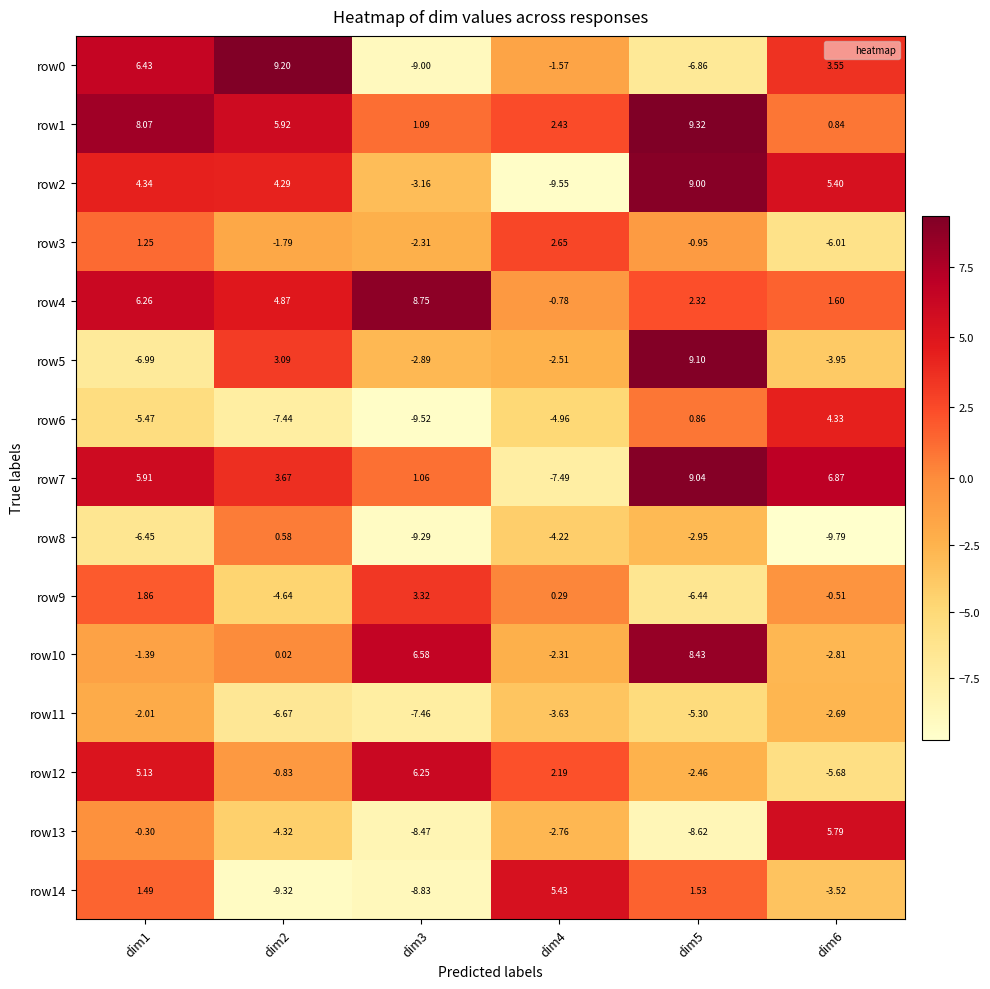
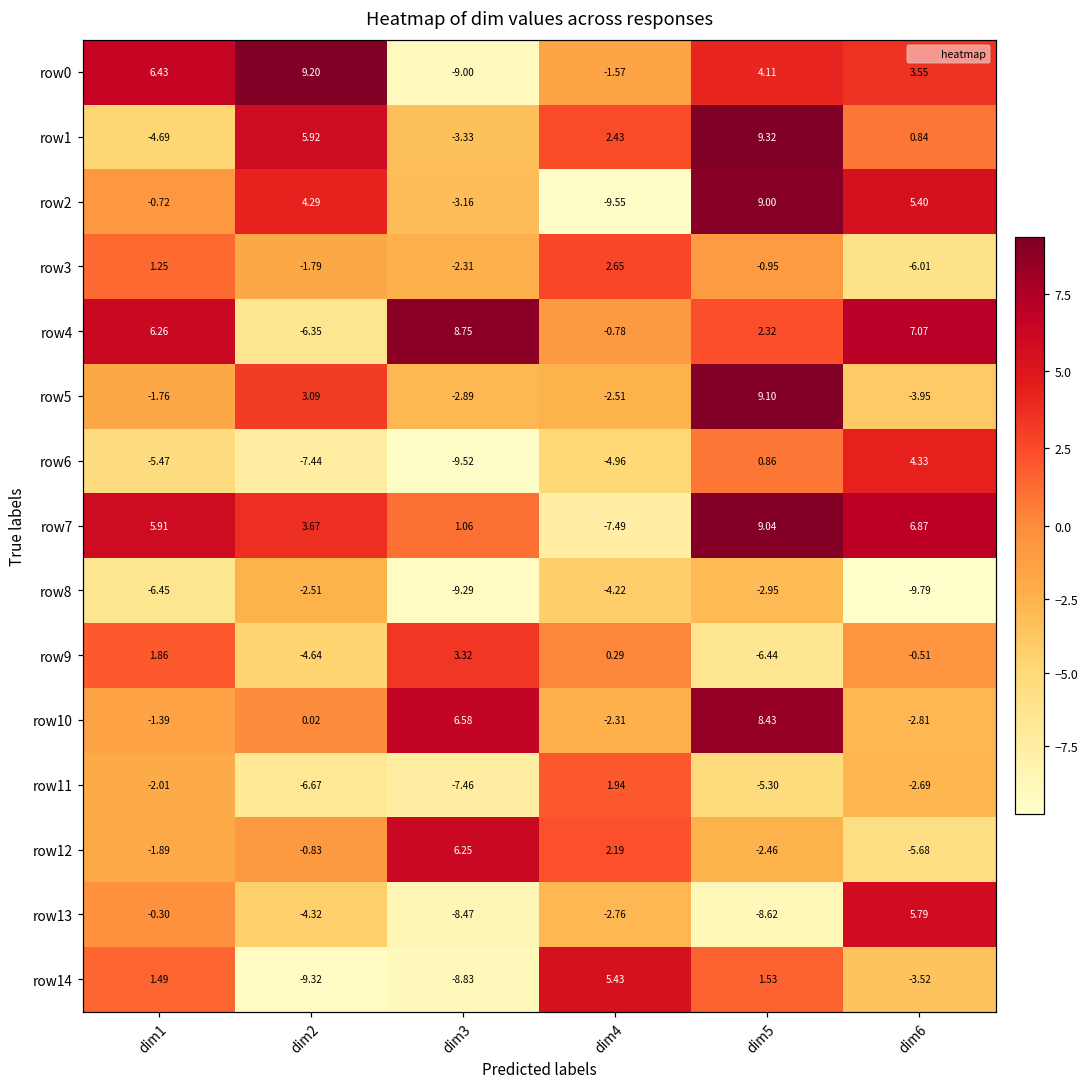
row0, dim5: -6.86 -> 4.11
row1, dim1: 8.07 -> -4.69
row1, dim3: 1.09 -> -3.33
row2, dim1: 4.34 -> -0.72
row4, dim2: 4.87 -> -6.35
row4, dim6: 1.60 -> 7.07
row5, dim1: -6.99 -> -1.76
row8, dim2: 0.58 -> -2.51
row11, dim4: -3.63 -> 1.94
row12, dim1: 5.13 -> -1.89
